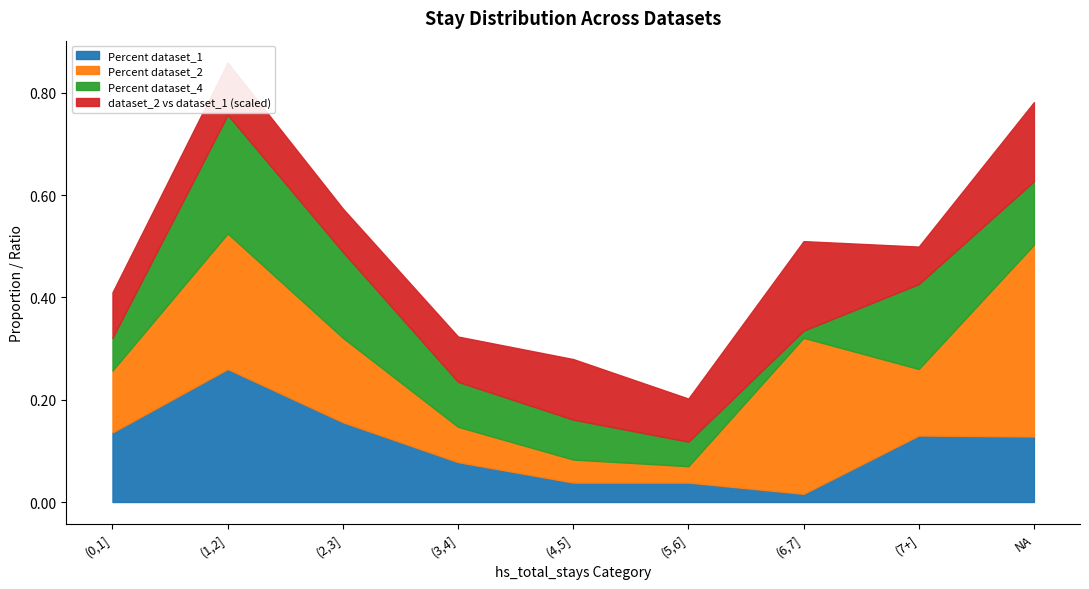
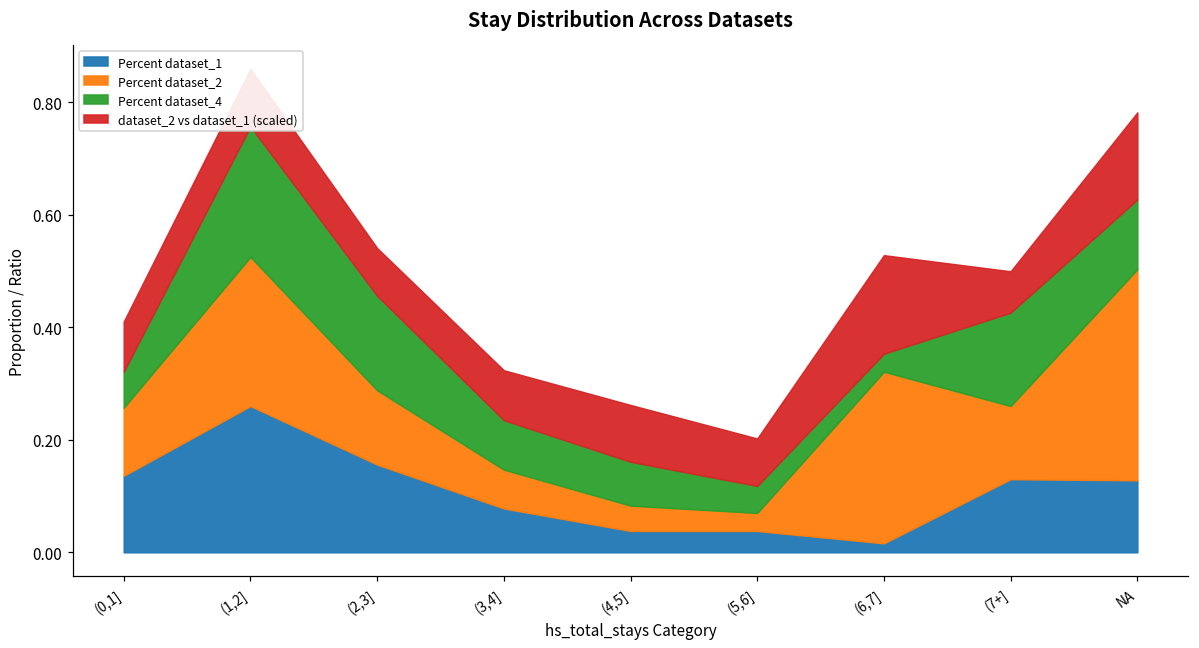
Percent dataset_2, (2,3]: 0.17 -> 0.13
dataset_2 vs dataset_1 (scaled), (4,5]: 0.12 -> 0.10
Percent dataset_4, (6,7]: 0.01 -> 0.03
